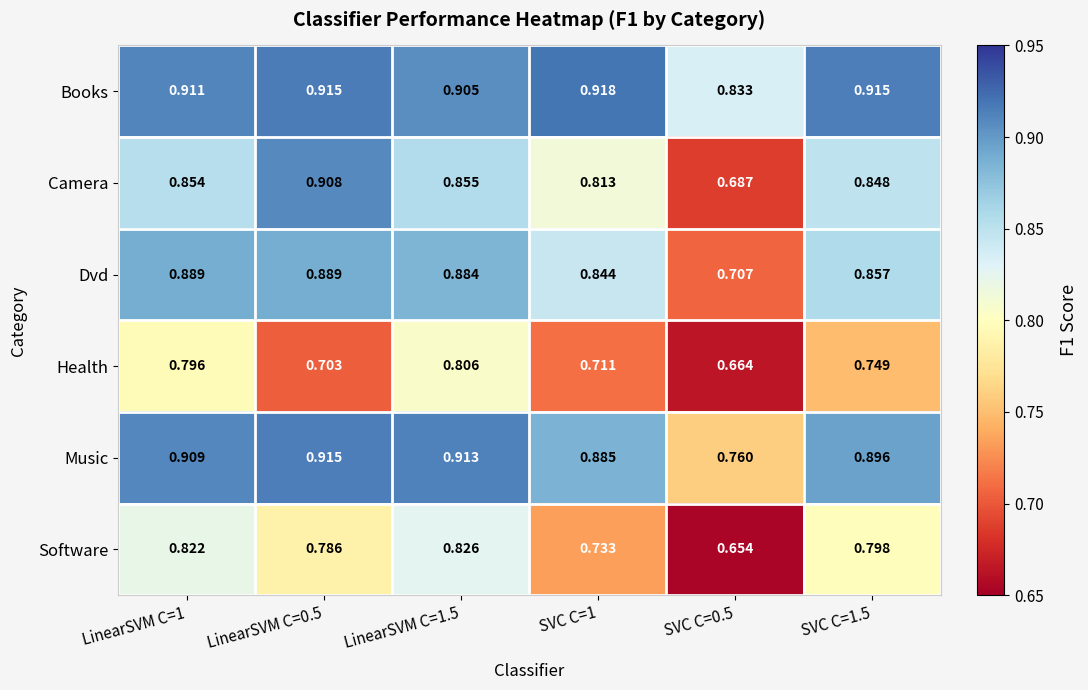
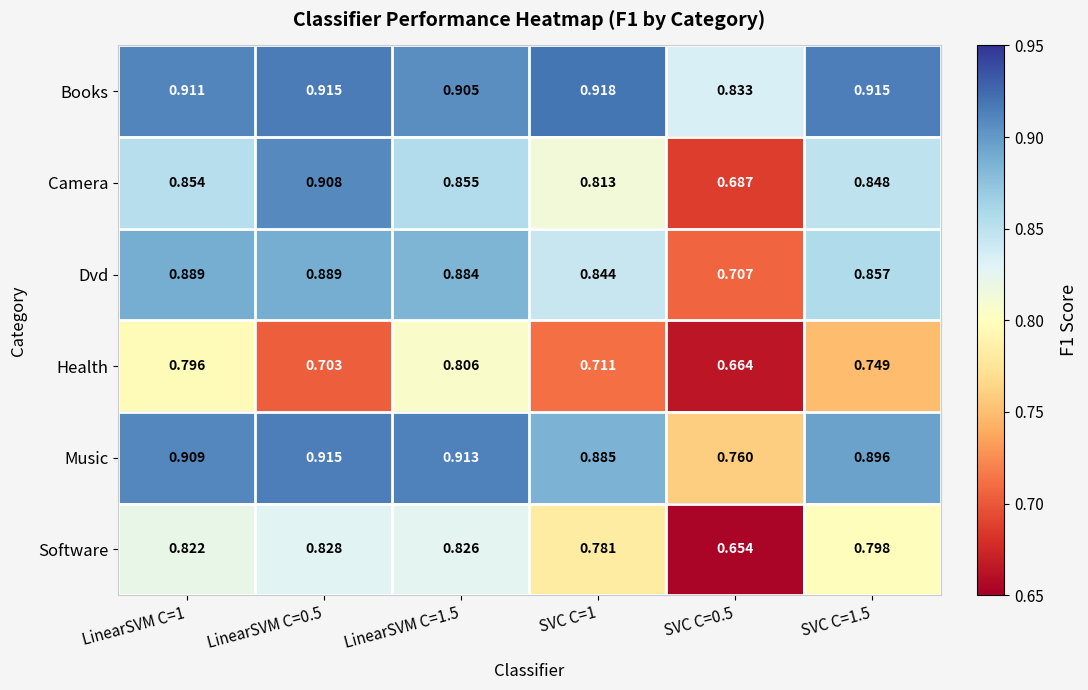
Software, LinearSVM C=0.5: 0.786 -> 0.828
Software, SVC C=1: 0.733 -> 0.781
